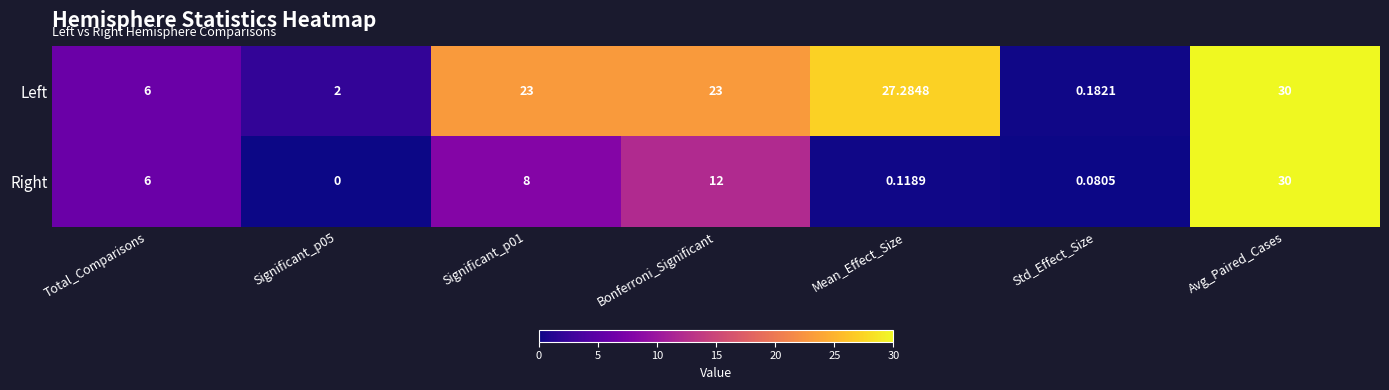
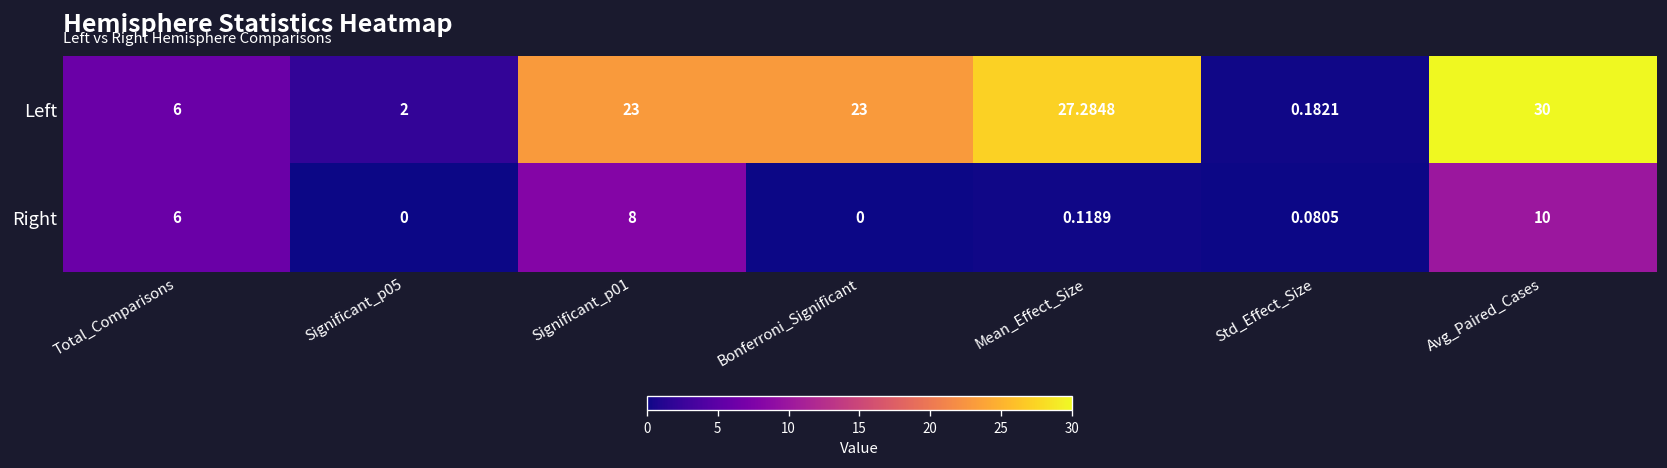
Right, Bonferroni_Significant: 12 -> 0
Right, Avg_Paired_Cases: 30 -> 10
